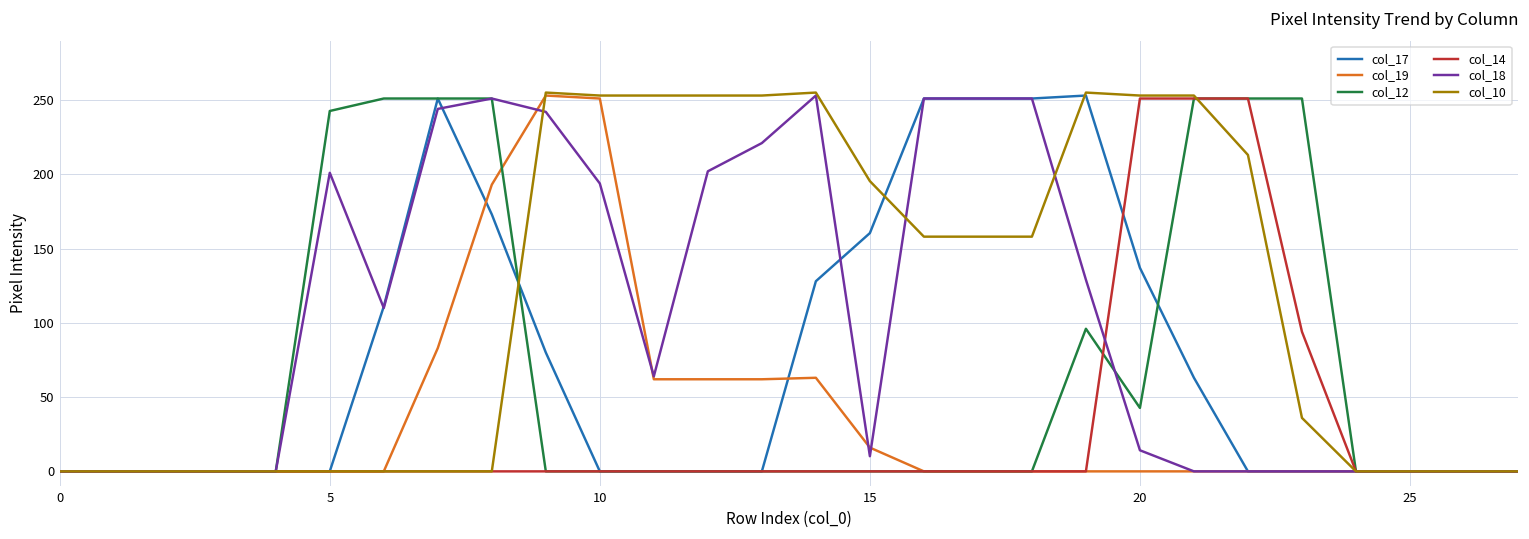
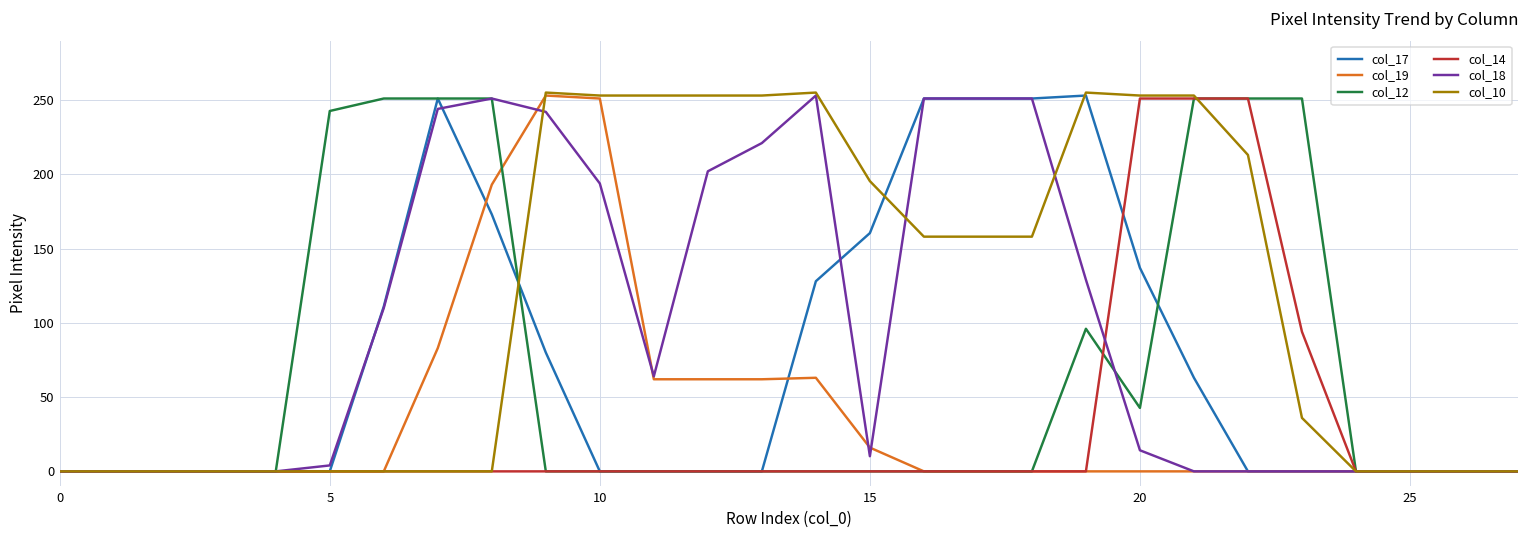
col_18, 5: 201 -> 4
